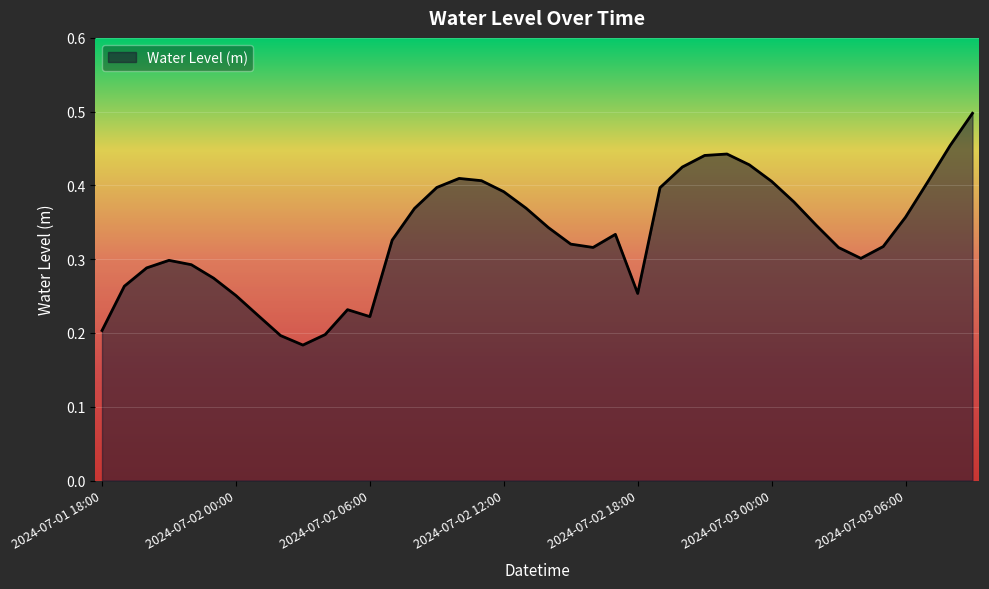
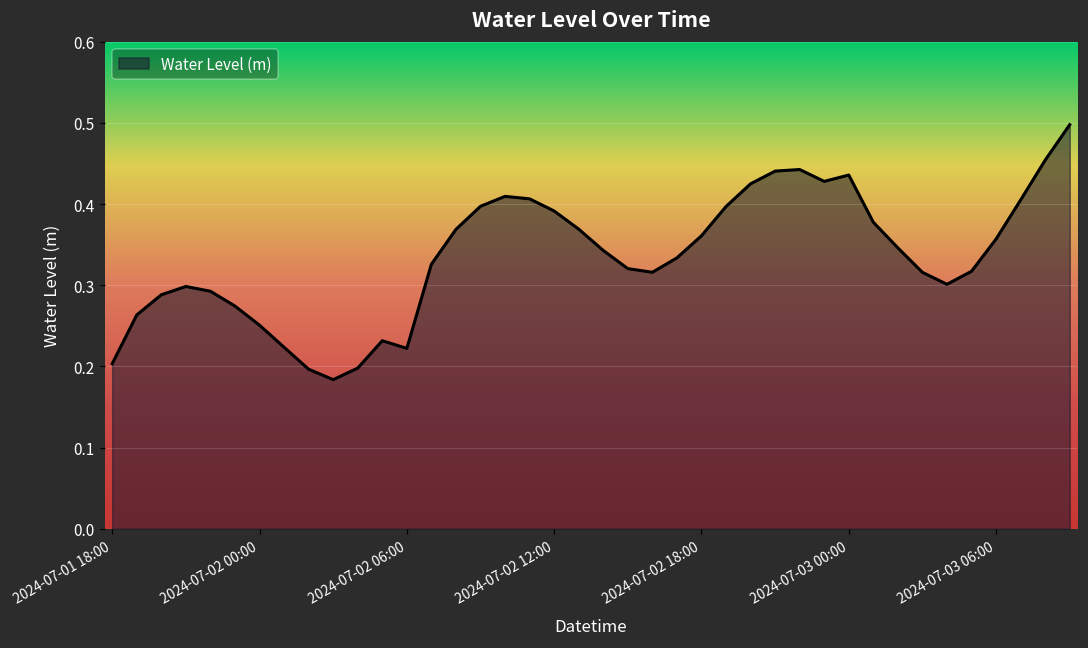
2024-07-02 18:00: 0.25 -> 0.36
2024-07-03 00:00: 0.41 -> 0.44
